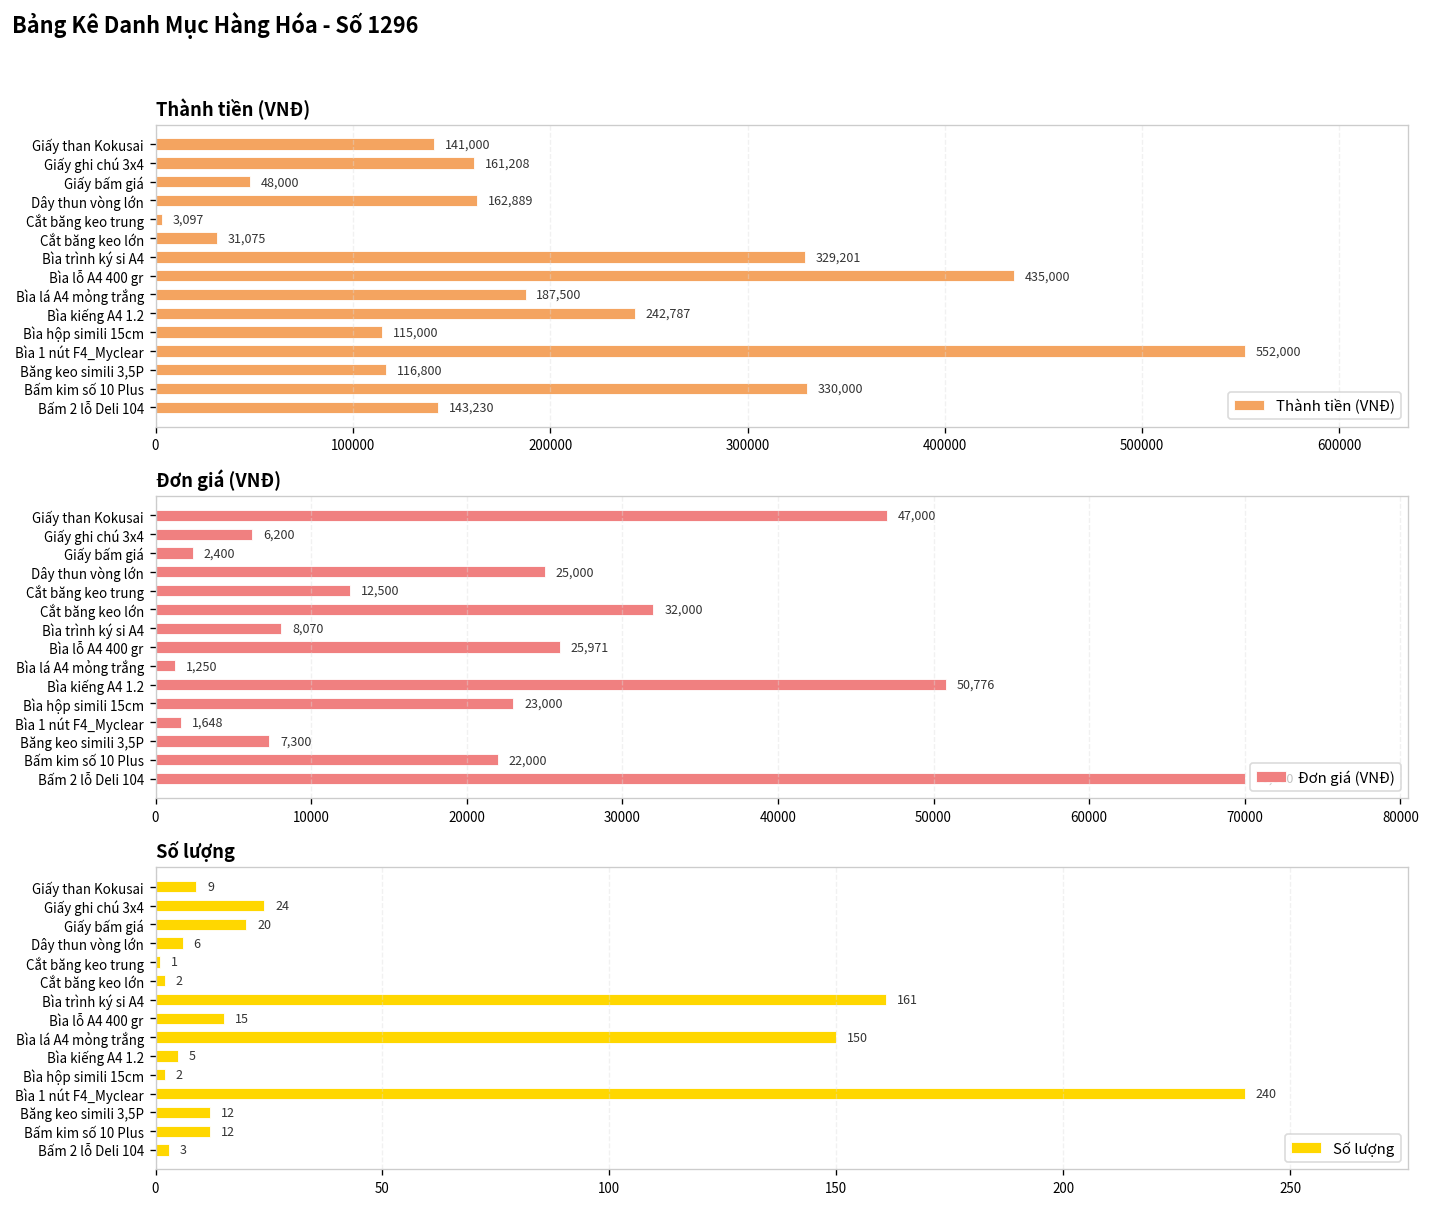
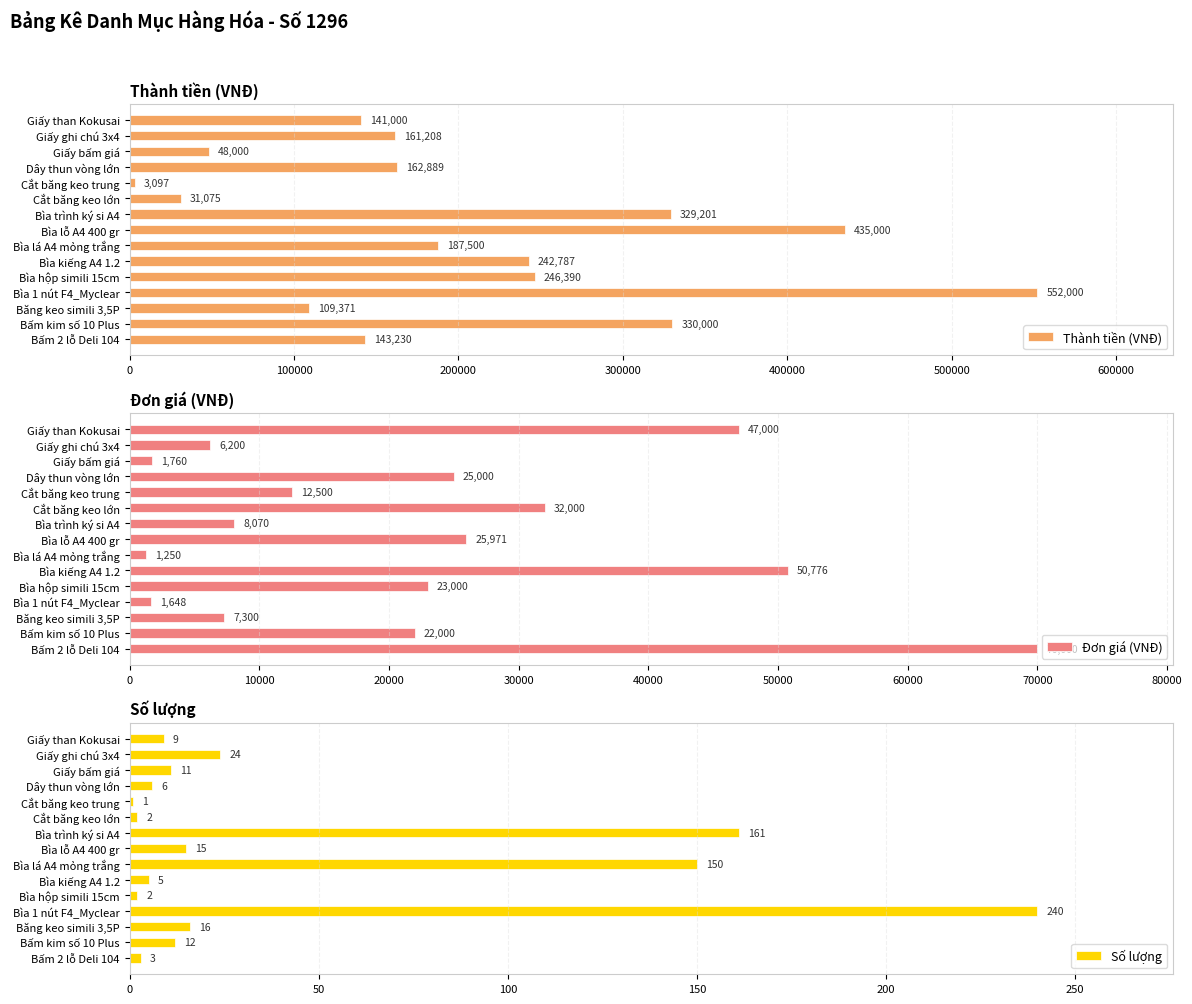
Thành tiền (VNĐ), Bìa hộp simili 15cm: 115,000 -> 246,390
Thành tiền (VNĐ), Băng keo simili 3,5P: 116,800 -> 109,371
Đơn giá (VNĐ), Giấy bấm giá: 2,400 -> 1,760
Số lượng, Giấy bấm giá: 20 -> 11
Số lượng, Băng keo simili 3,5P: 12 -> 16
